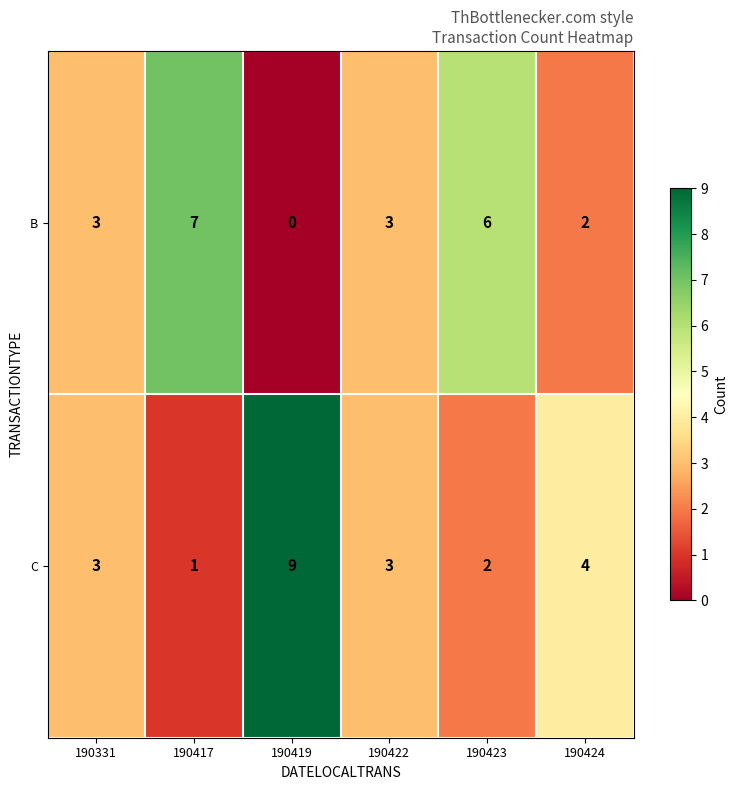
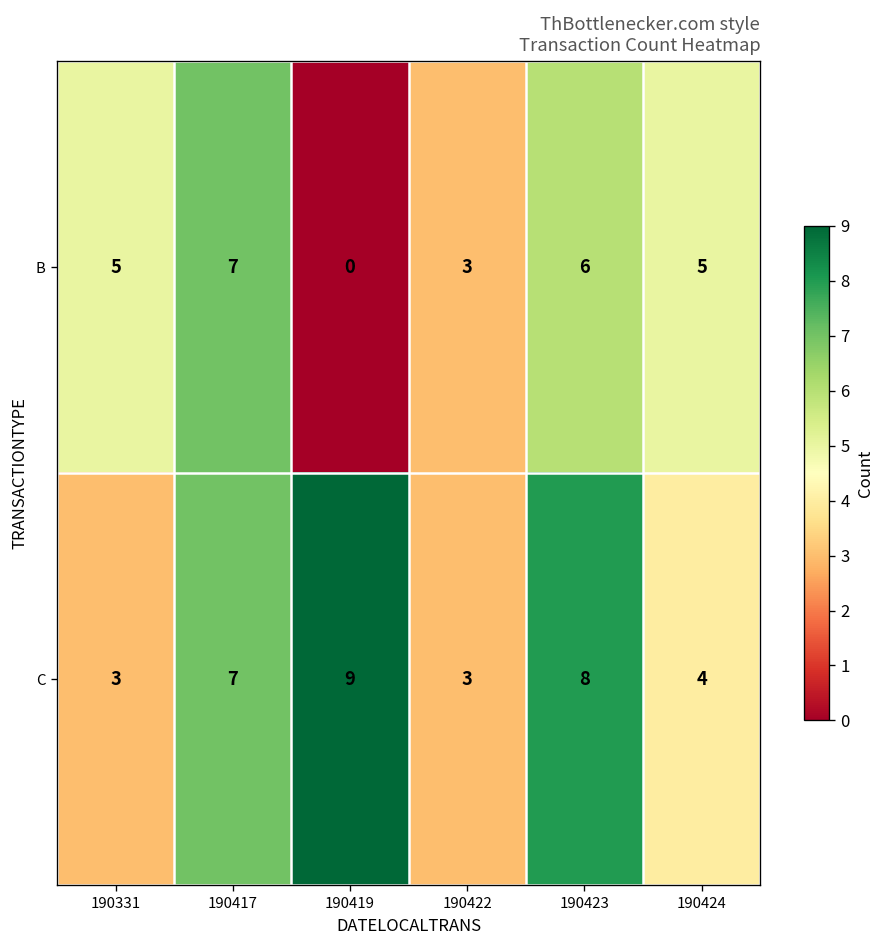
B, 190331: 3 -> 5
B, 190424: 2 -> 5
C, 190417: 1 -> 7
C, 190423: 2 -> 8
